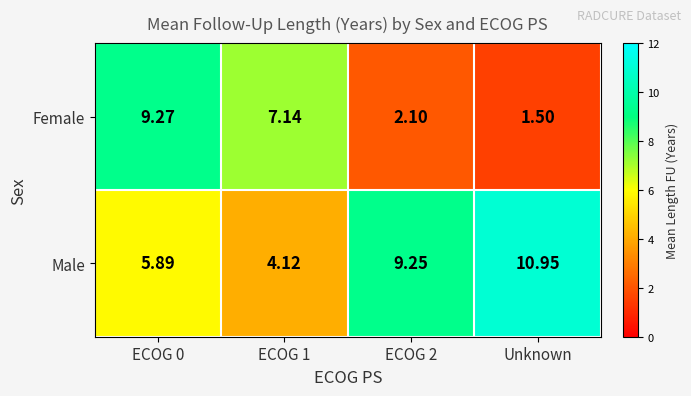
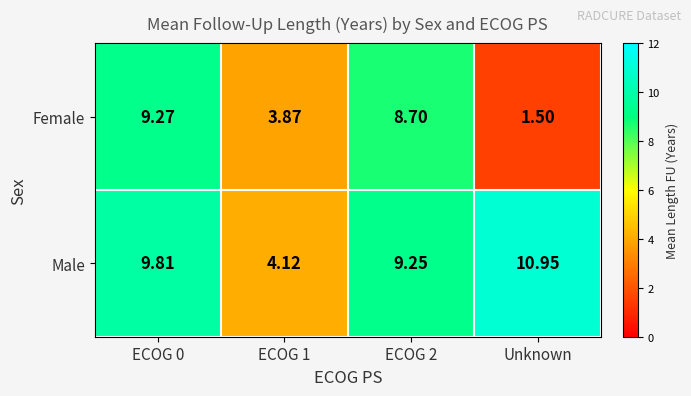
Female, ECOG 1: 7.14 -> 3.87
Female, ECOG 2: 2.10 -> 8.70
Male, ECOG 0: 5.89 -> 9.81
